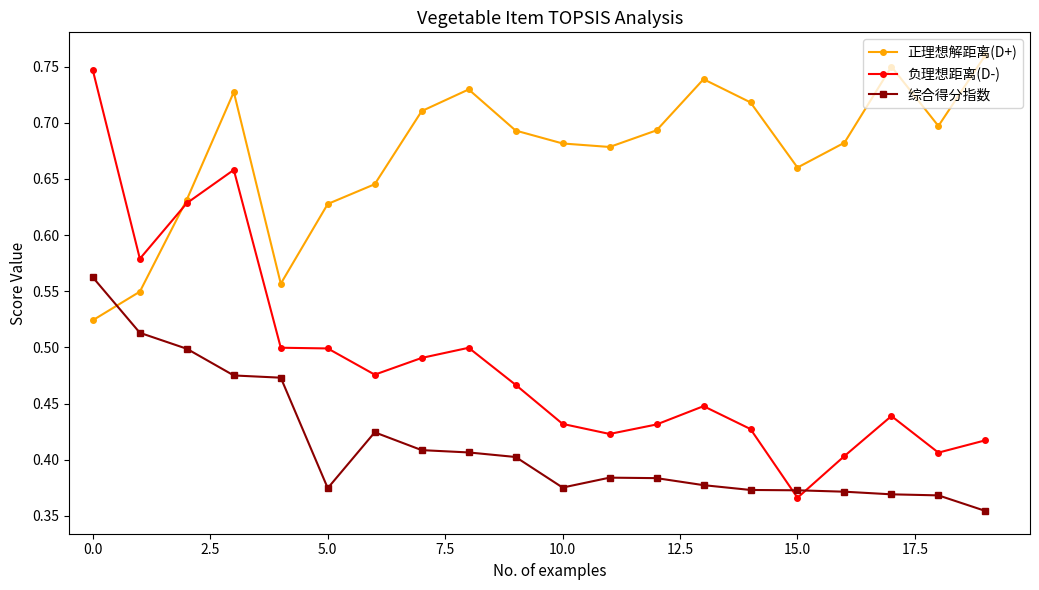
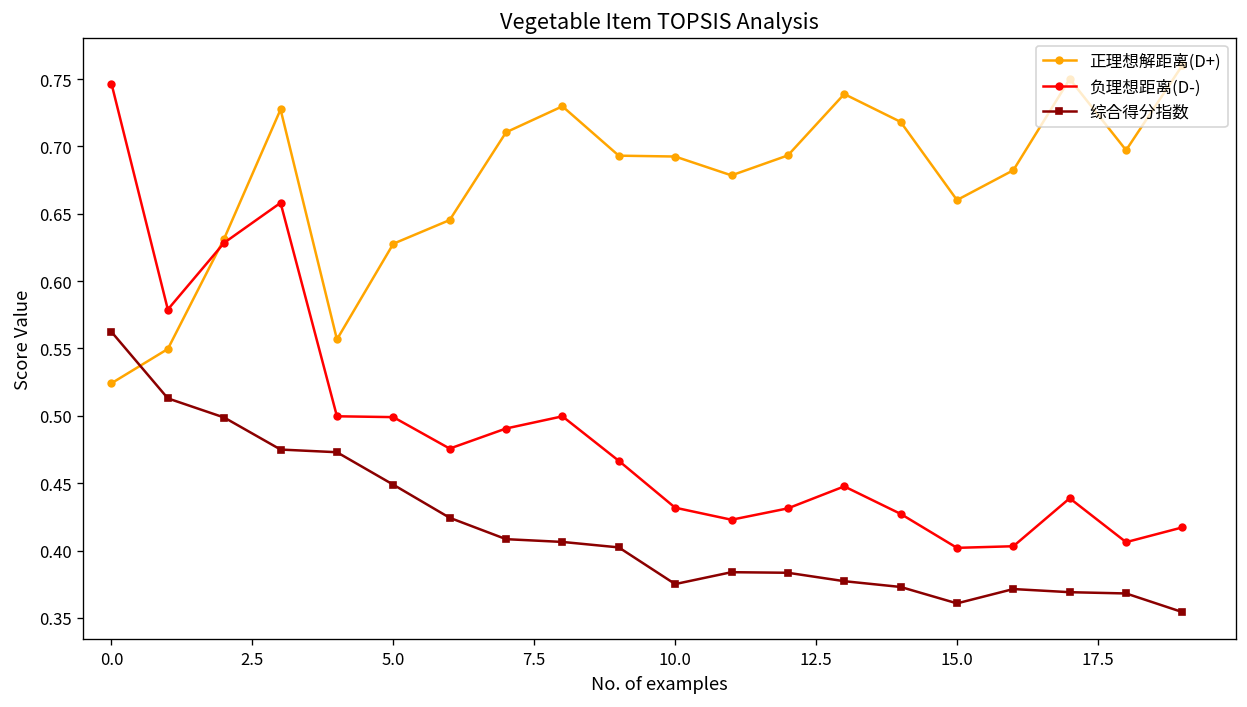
综合得分指数, 5.0: 0.375 -> 0.449
正理想解距离(D+), 10.0: 0.682 -> 0.692
负理想距离(D-), 15.0: 0.366 -> 0.402
综合得分指数, 15.0: 0.373 -> 0.361
